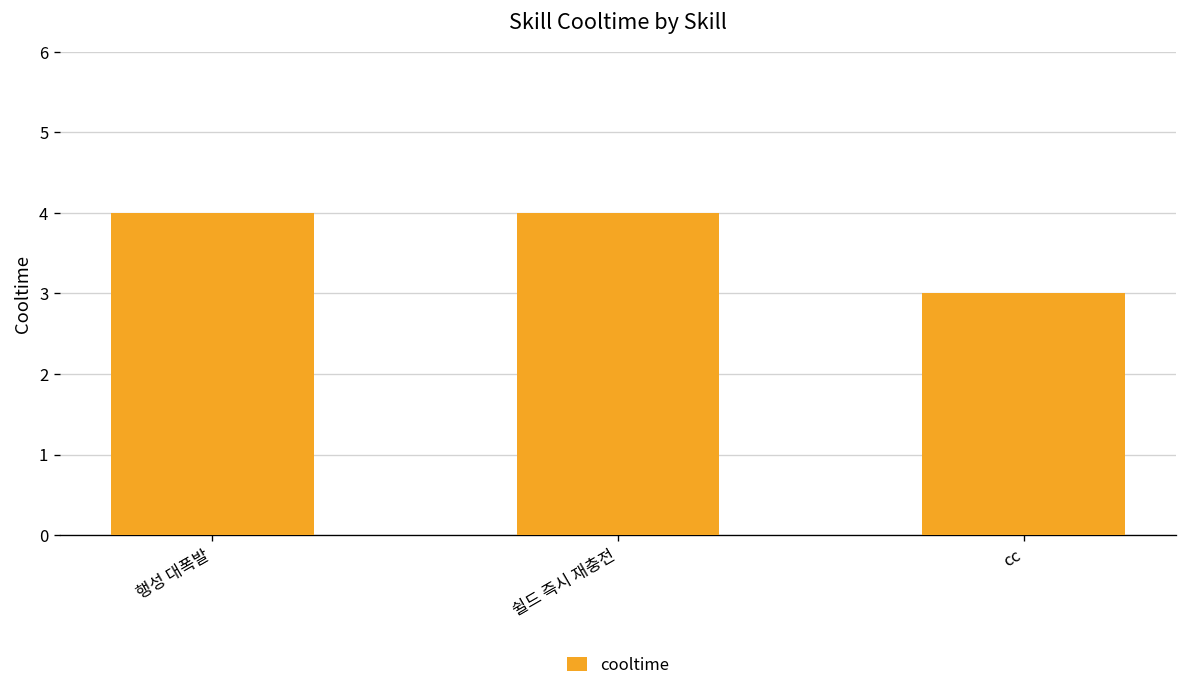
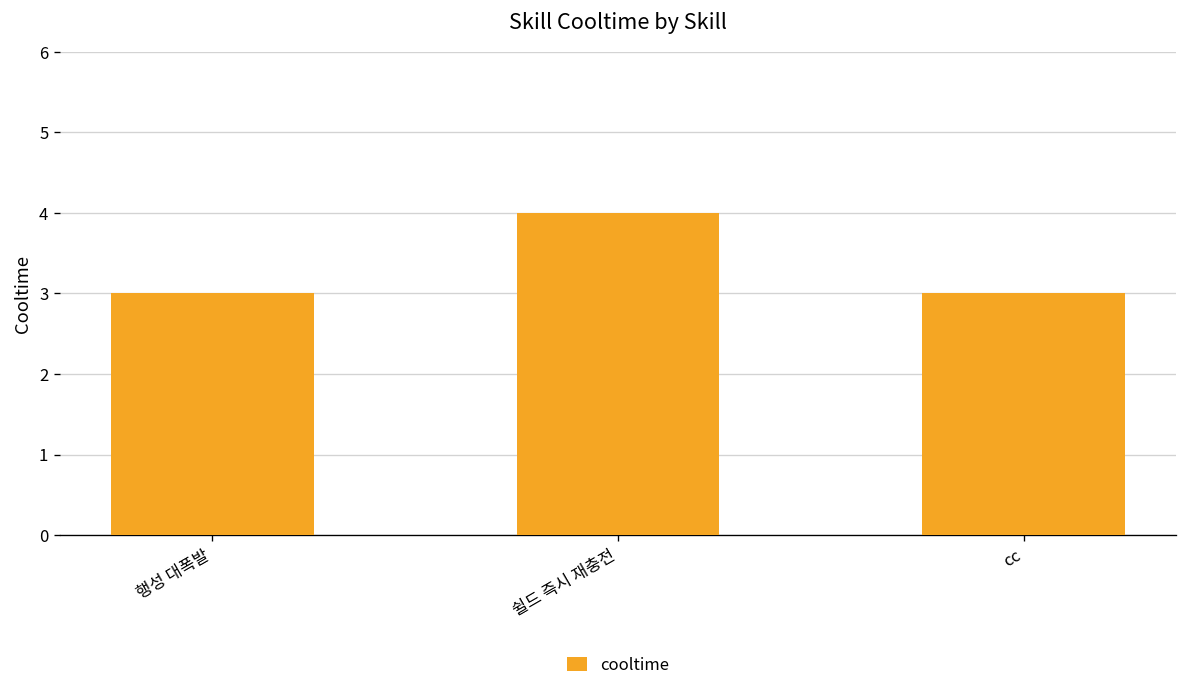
행성 대폭발: 4 -> 3
